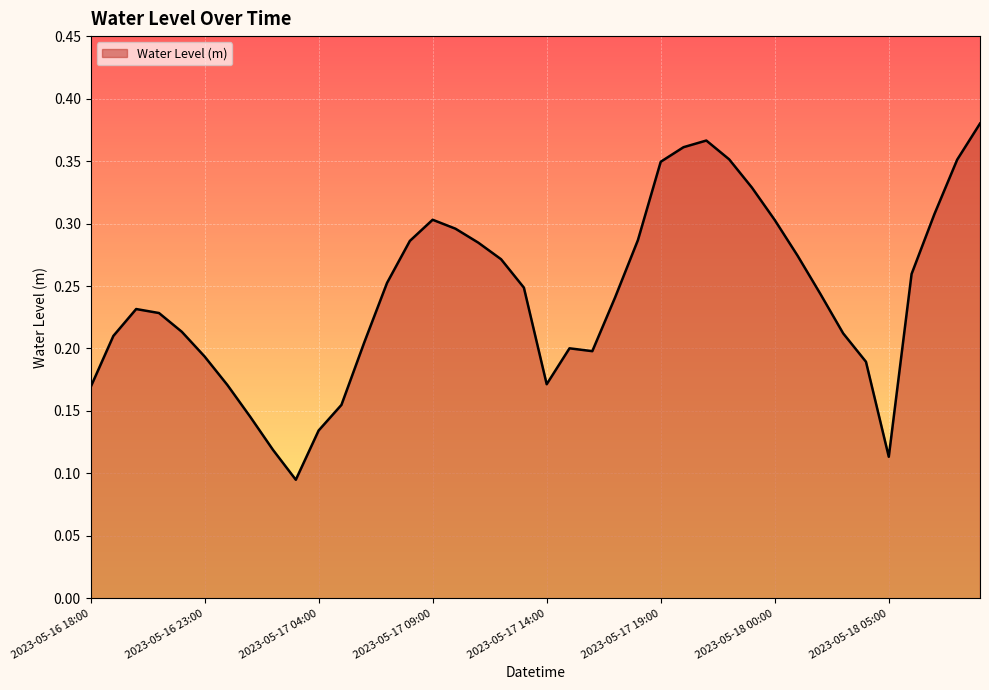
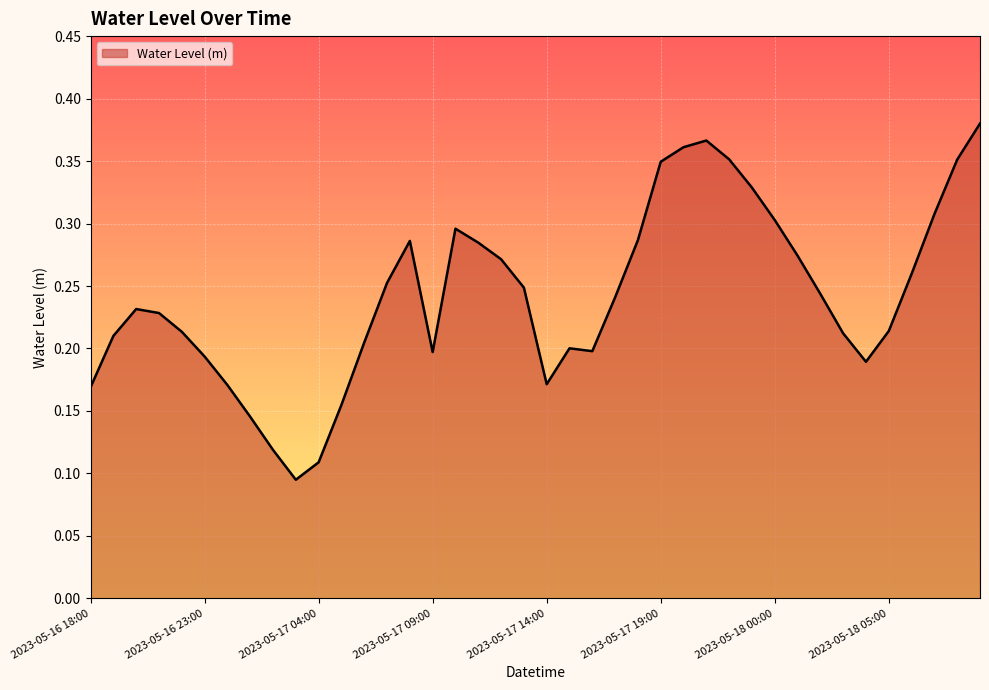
2023-05-17 04:00: 0.134 -> 0.109
2023-05-17 09:00: 0.303 -> 0.197
2023-05-18 05:00: 0.113 -> 0.214
